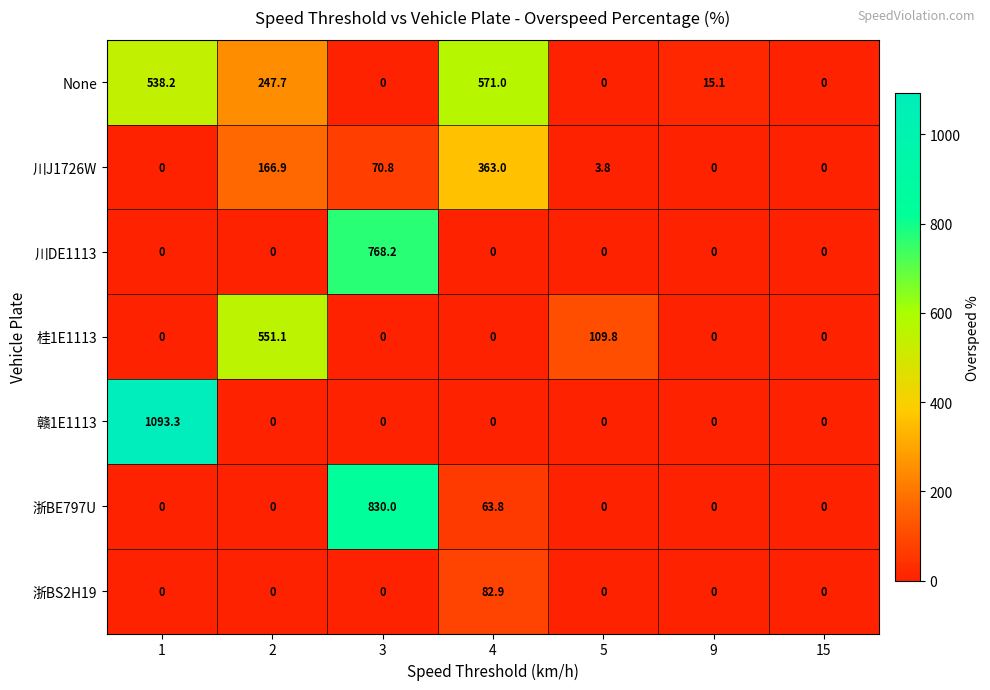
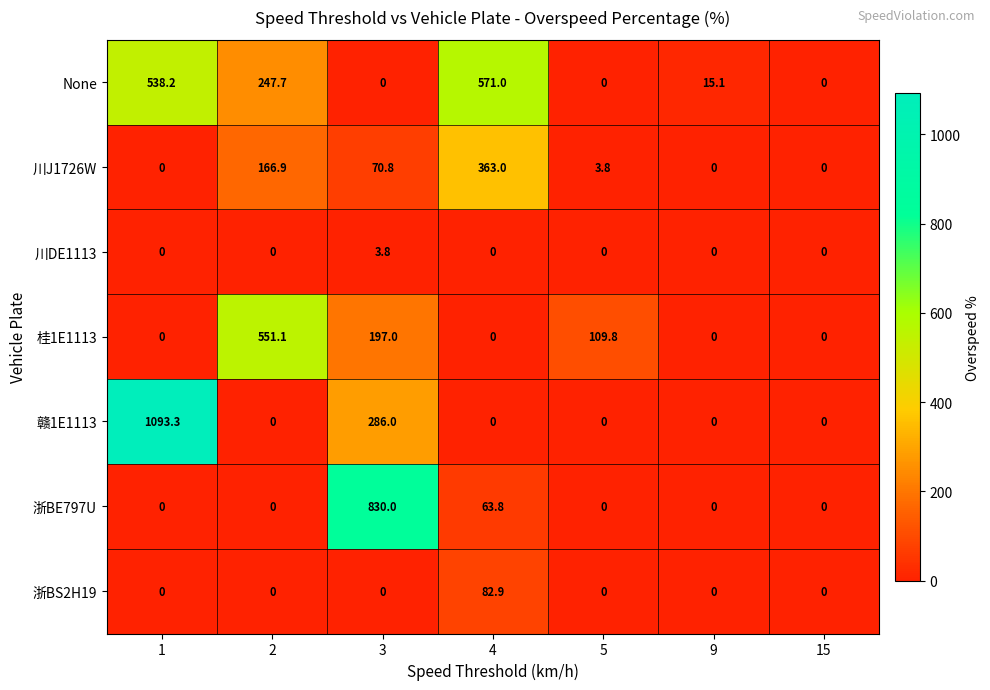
川DE1113, 3: 768.2 -> 3.8
桂1E1113, 3: 0 -> 197.0
赣1E1113, 3: 0 -> 286.0
